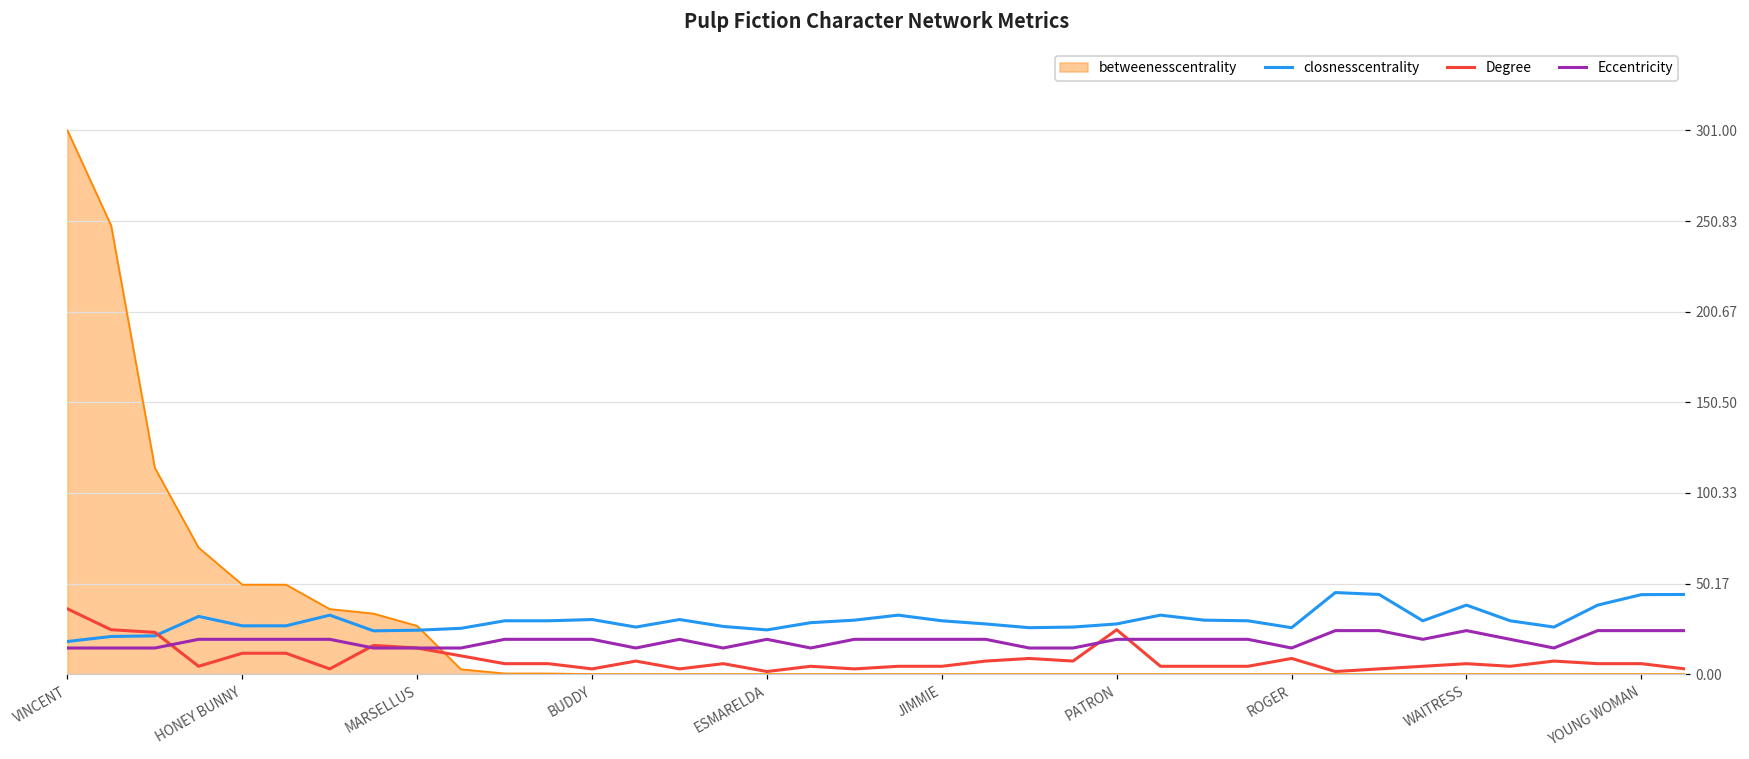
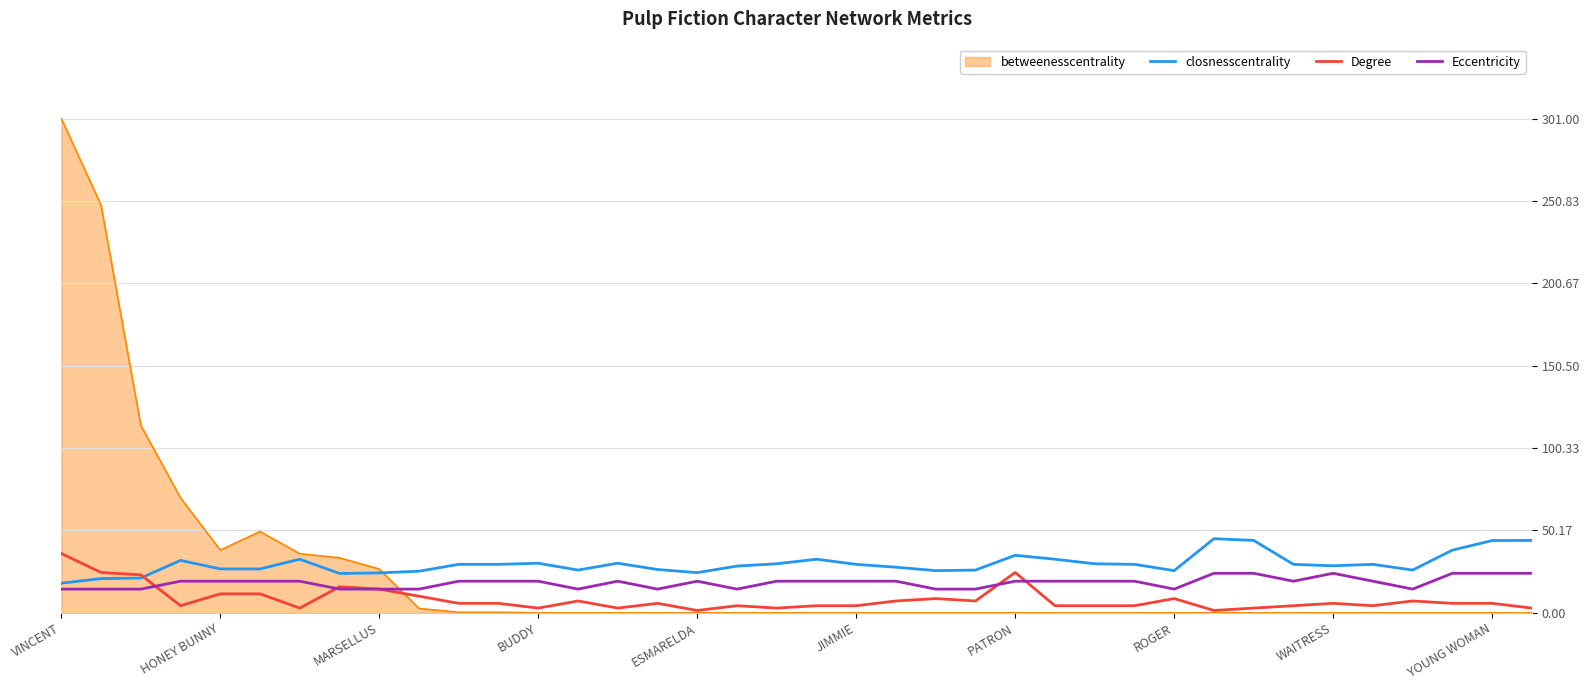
betweenesscentrality, HONEY BUNNY: 50 -> 38
closnesscentrality, PATRON: 28 -> 35
closnesscentrality, WAITRESS: 38 -> 29
